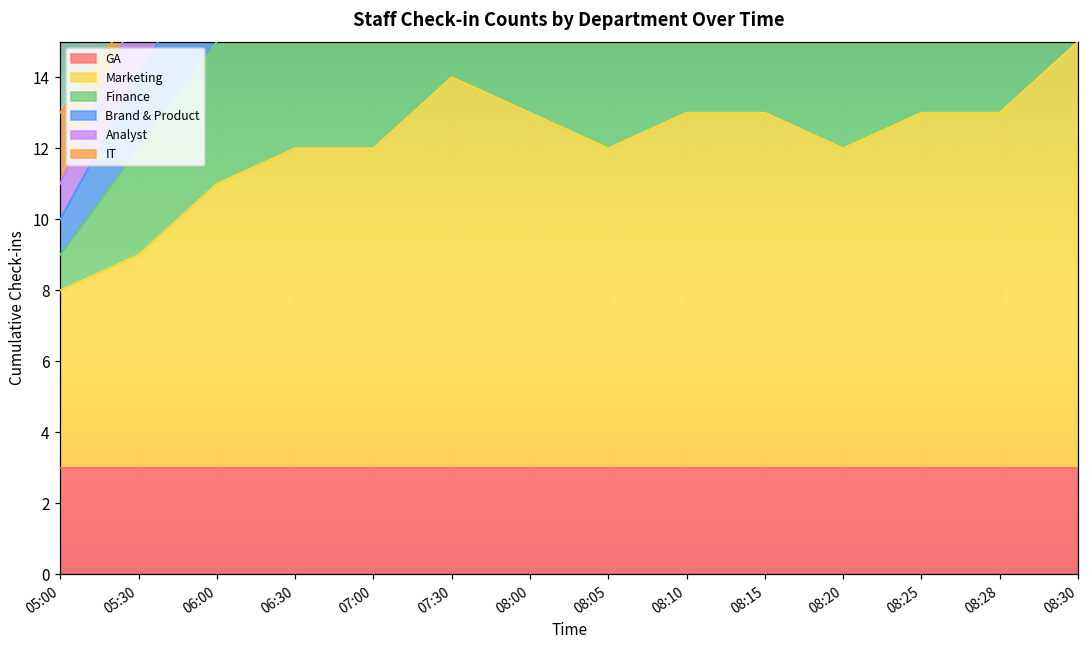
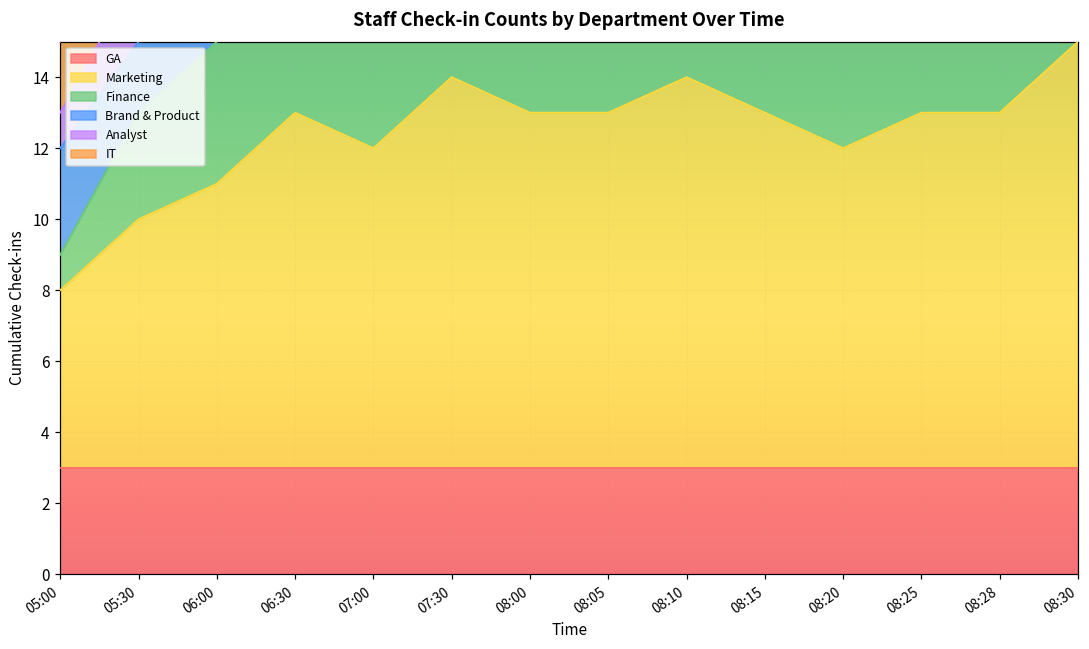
Brand & Product, 05:00: 1 -> 3
Marketing, 05:30: 9.0 -> 10.0
Marketing, 06:30: 12.0 -> 13.0
Marketing, 08:05: 12.0 -> 13.0
Marketing, 08:10: 13.0 -> 14.0
